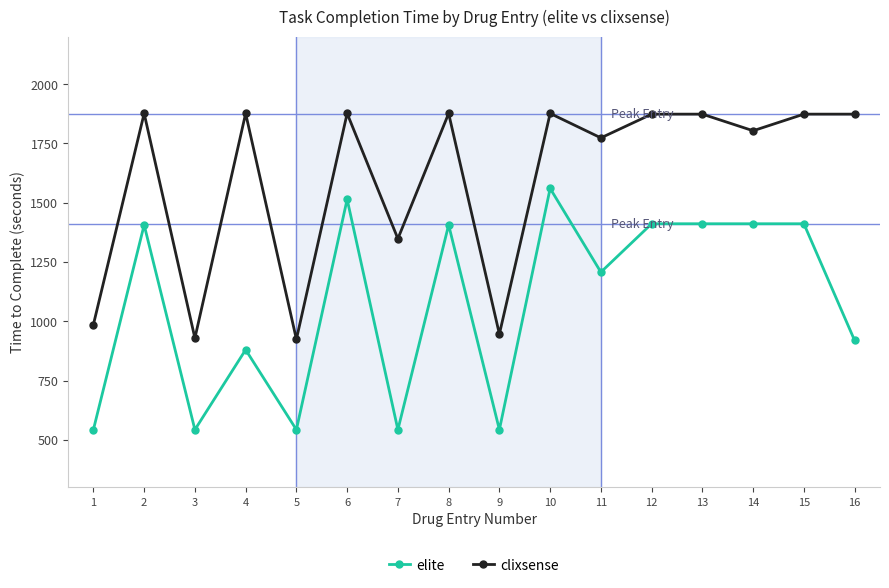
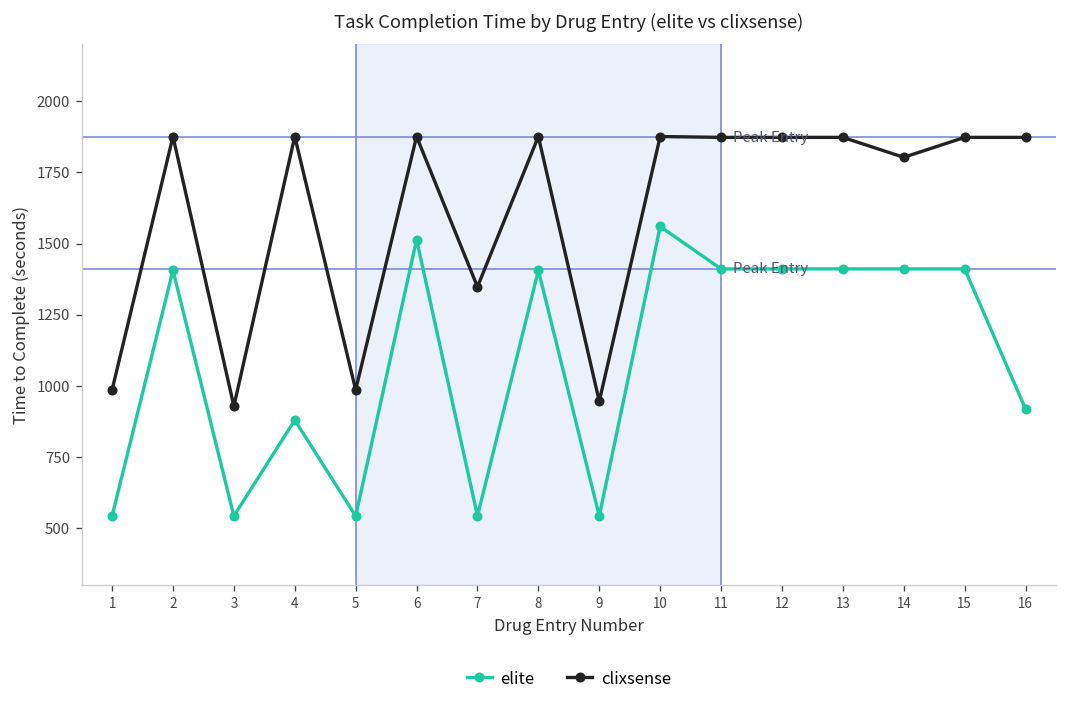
clixsense, 5: 920 -> 990
elite, 11: 1210 -> 1410
clixsense, 11: 1770 -> 1870
